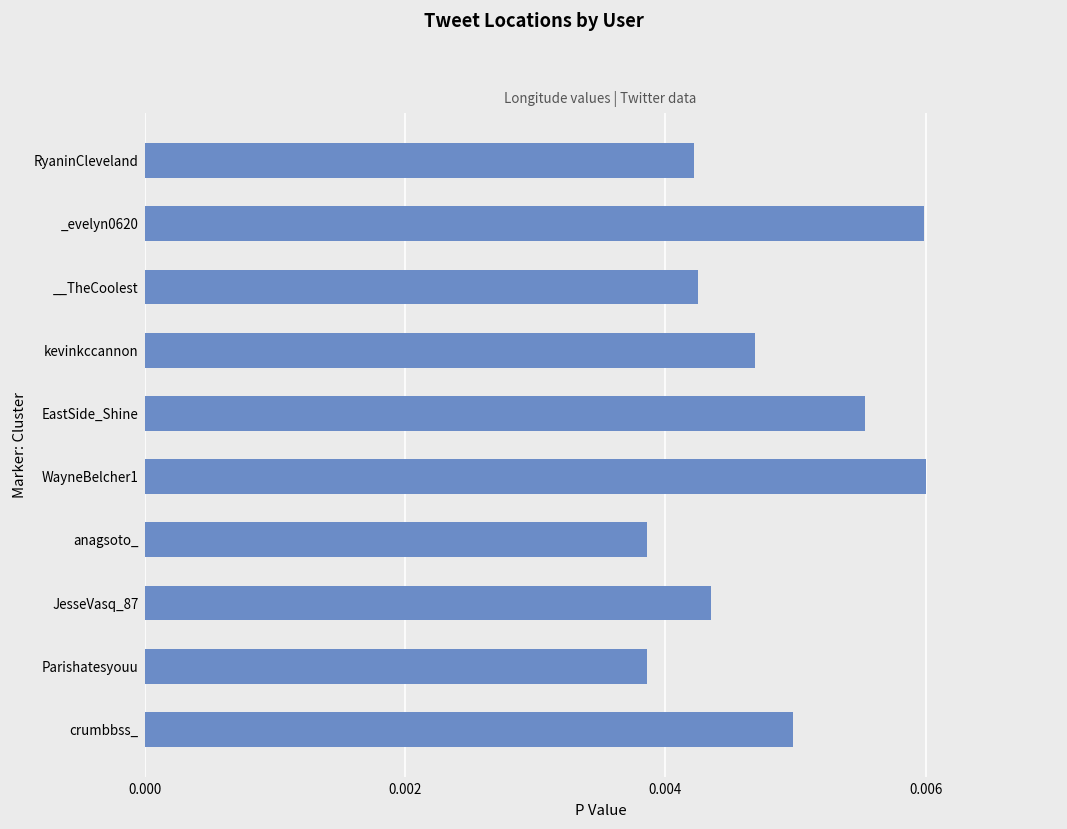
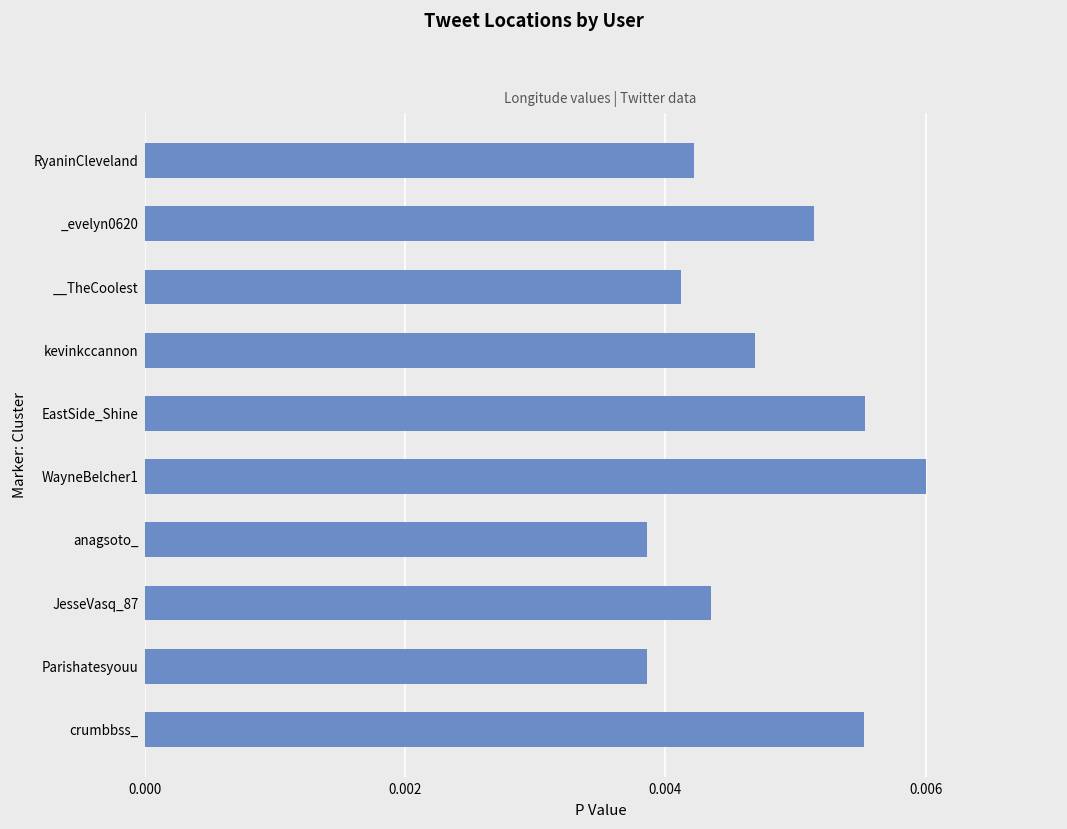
_evelyn0620: 0.00598 -> 0.00514
__TheCoolest: 0.00425 -> 0.00412
crumbbss_: 0.00498 -> 0.00553
